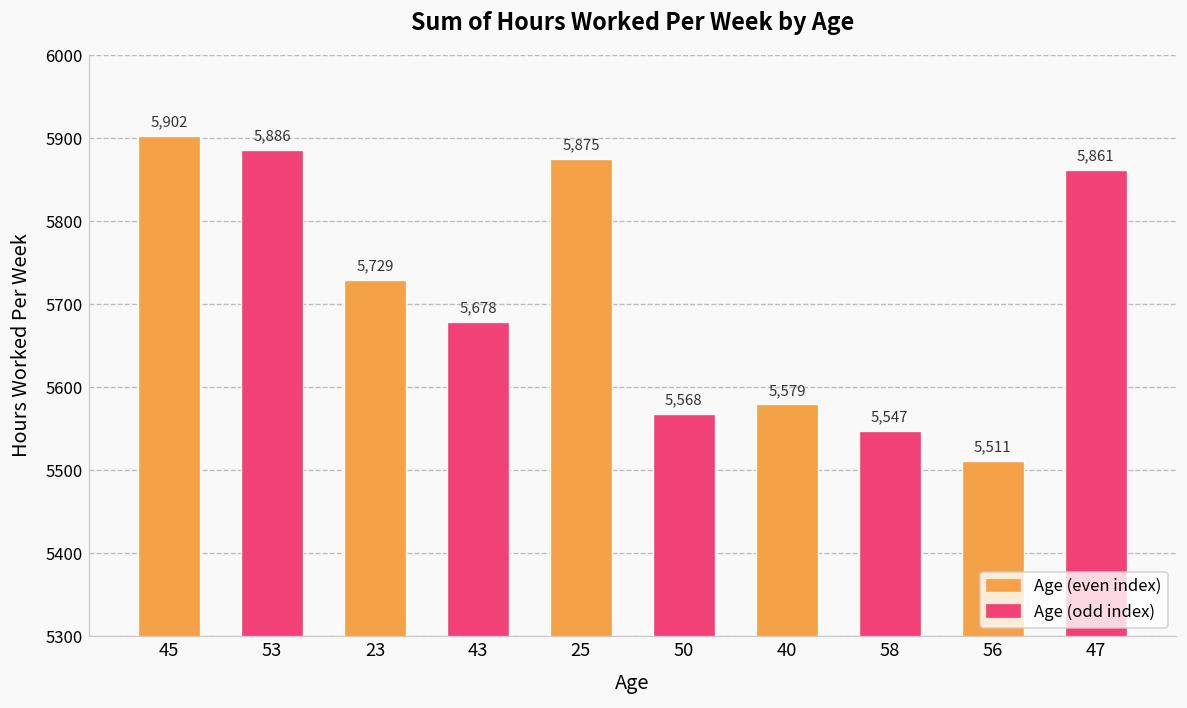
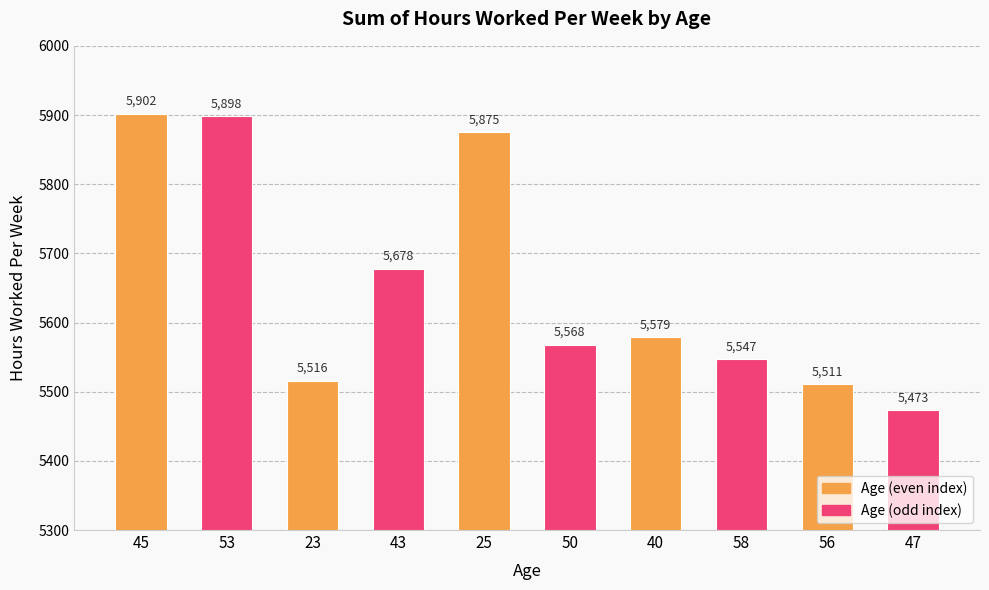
53: 5,886 -> 5,898
23: 5,729 -> 5,516
47: 5,861 -> 5,473
